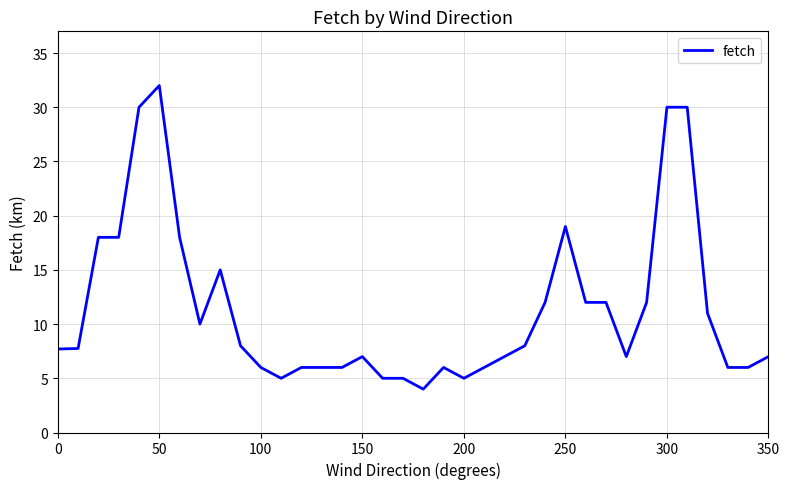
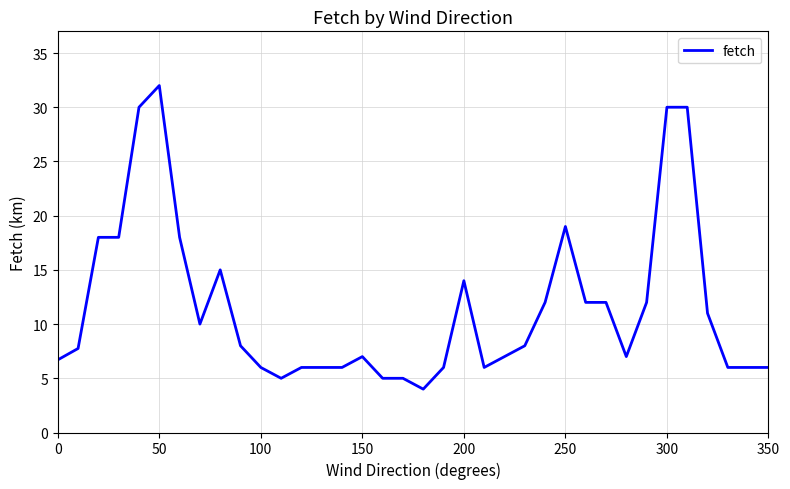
0: 7.7 -> 6.7
200: 5 -> 14
350: 7 -> 6
